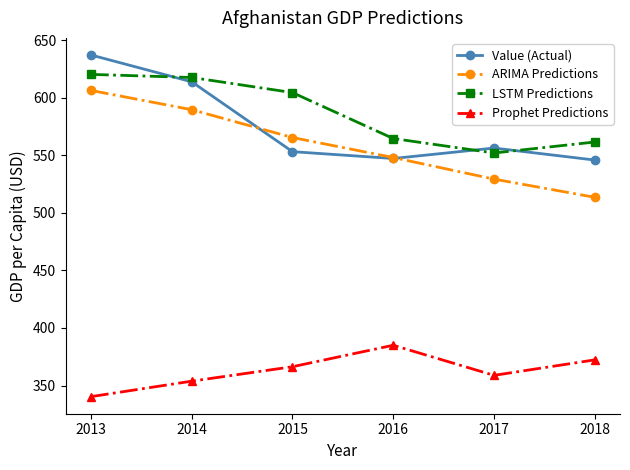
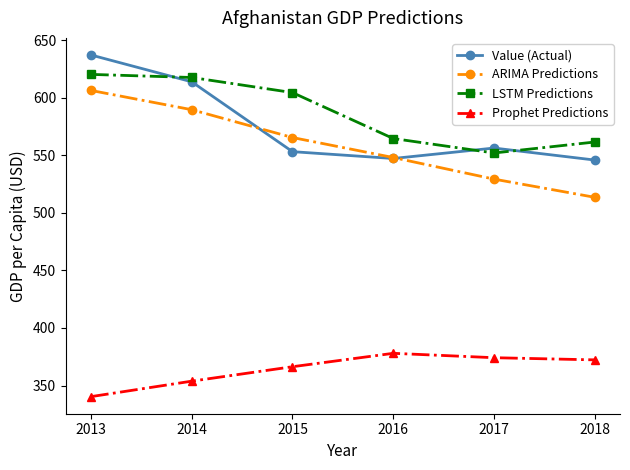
Prophet Predictions, 2016: 385 -> 378
Prophet Predictions, 2017: 359 -> 374
